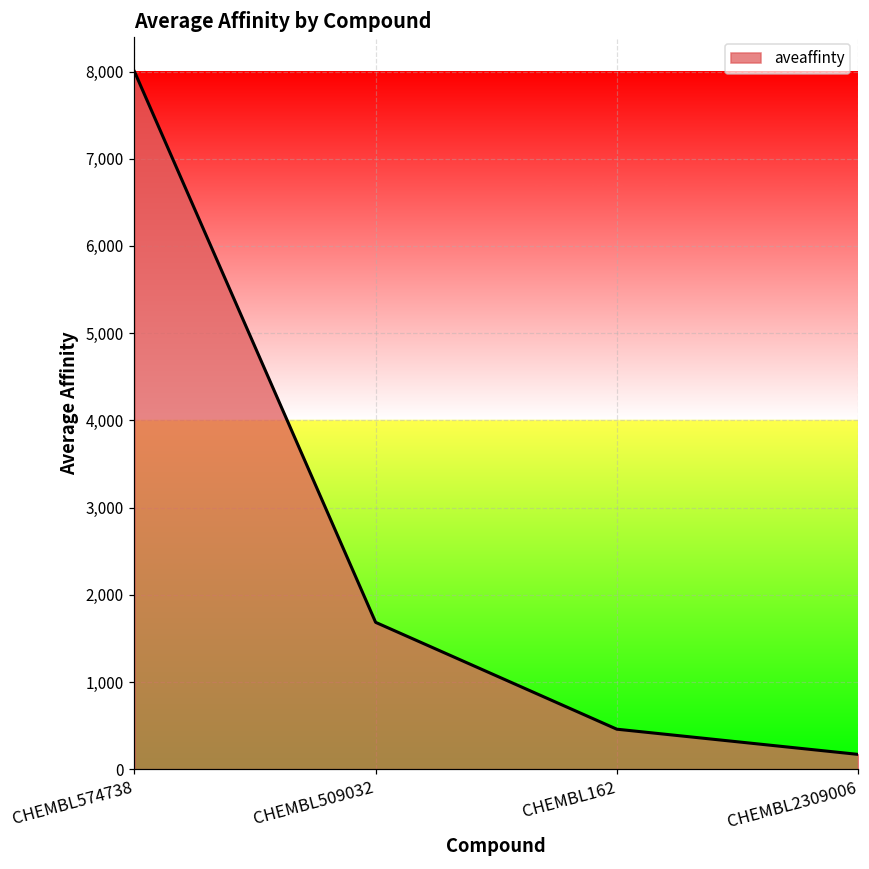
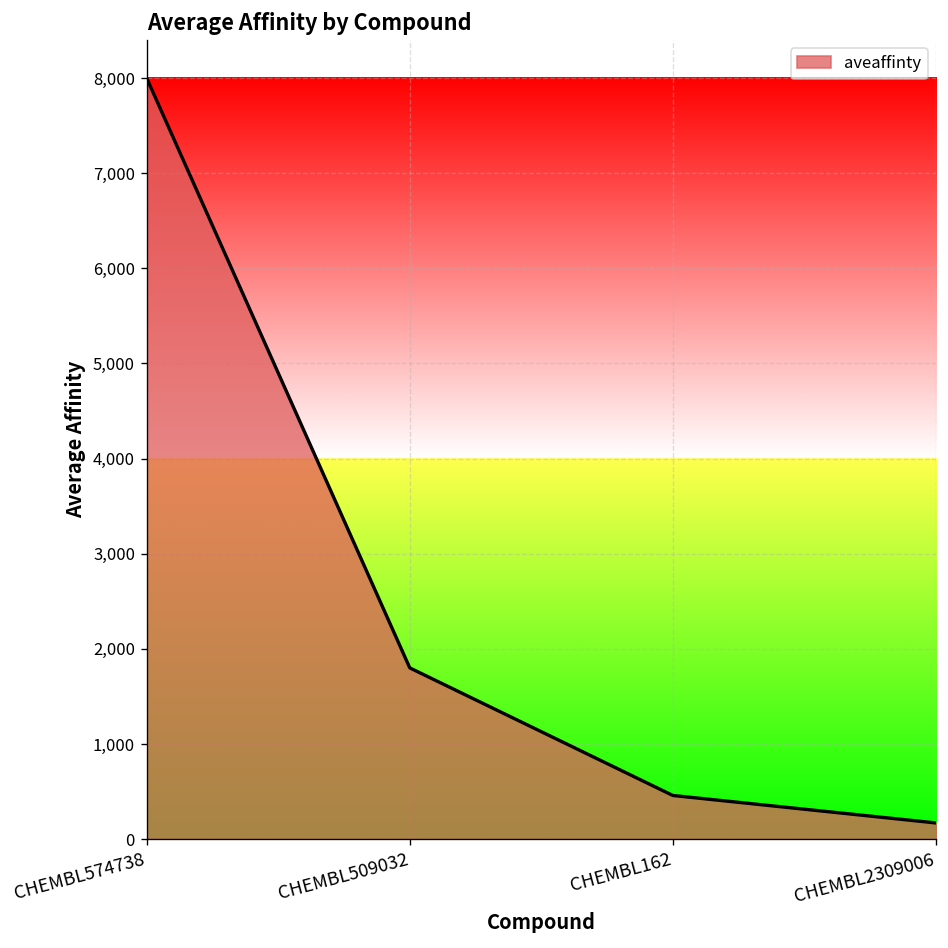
CHEMBL509032: 1,700 -> 1,800
